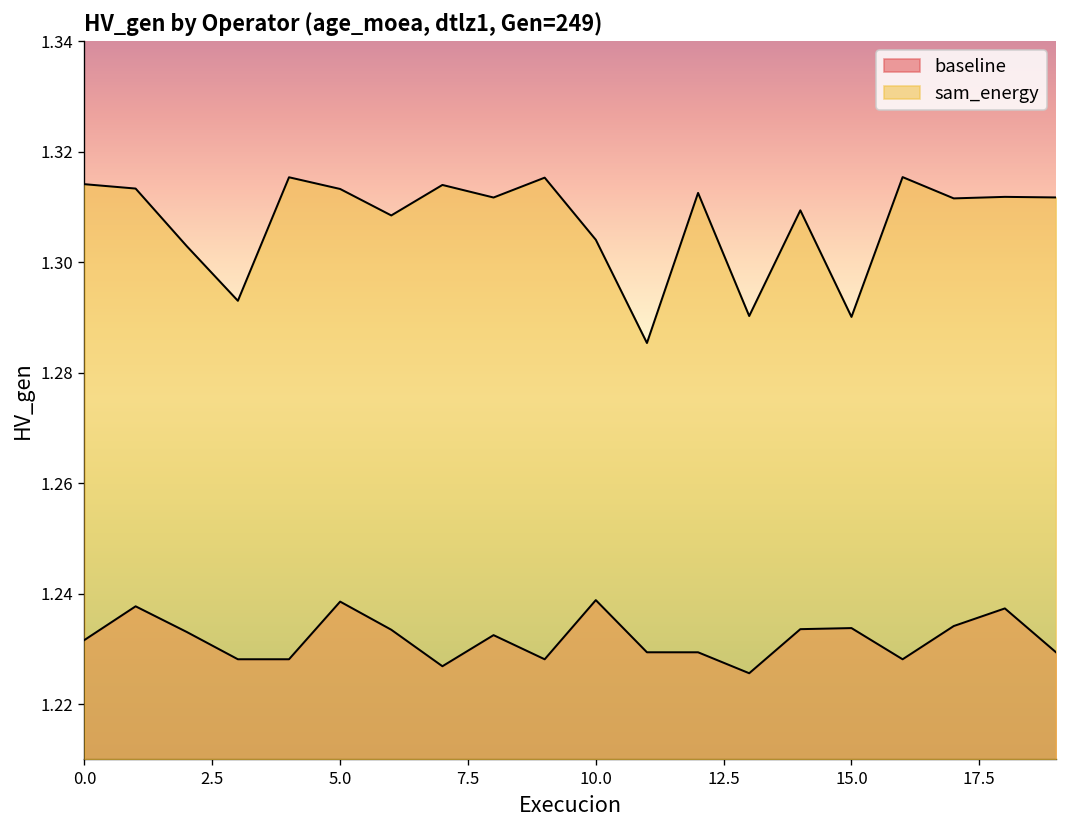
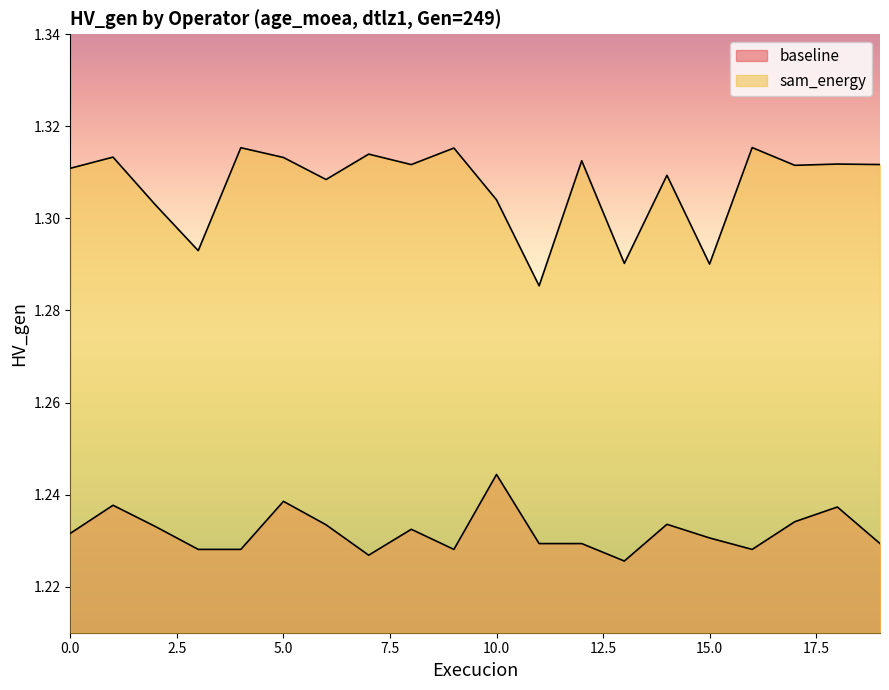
sam_energy, 0.0: 1.314 -> 1.311
baseline, 10.0: 1.239 -> 1.244
baseline, 15.0: 1.234 -> 1.231
